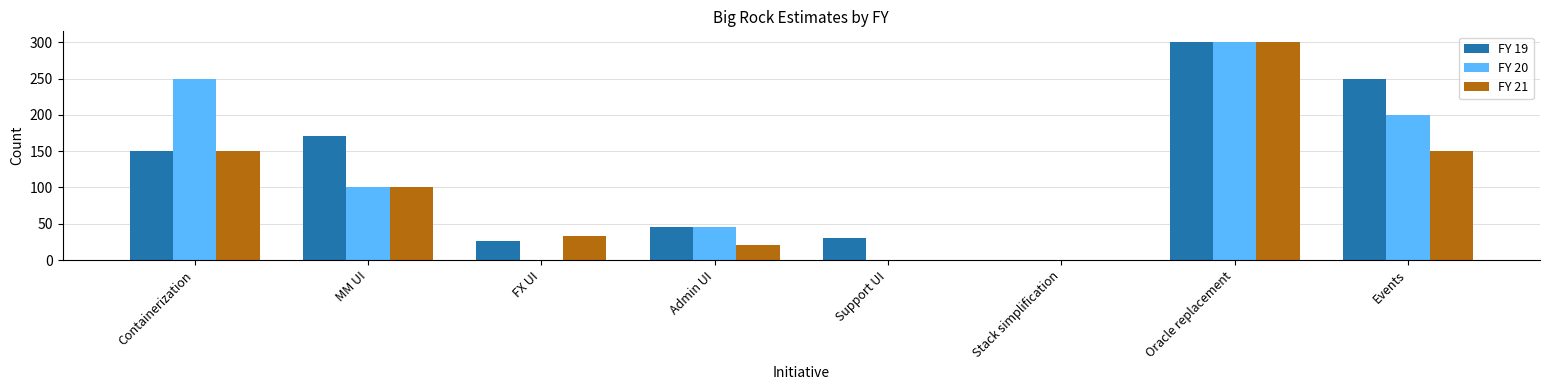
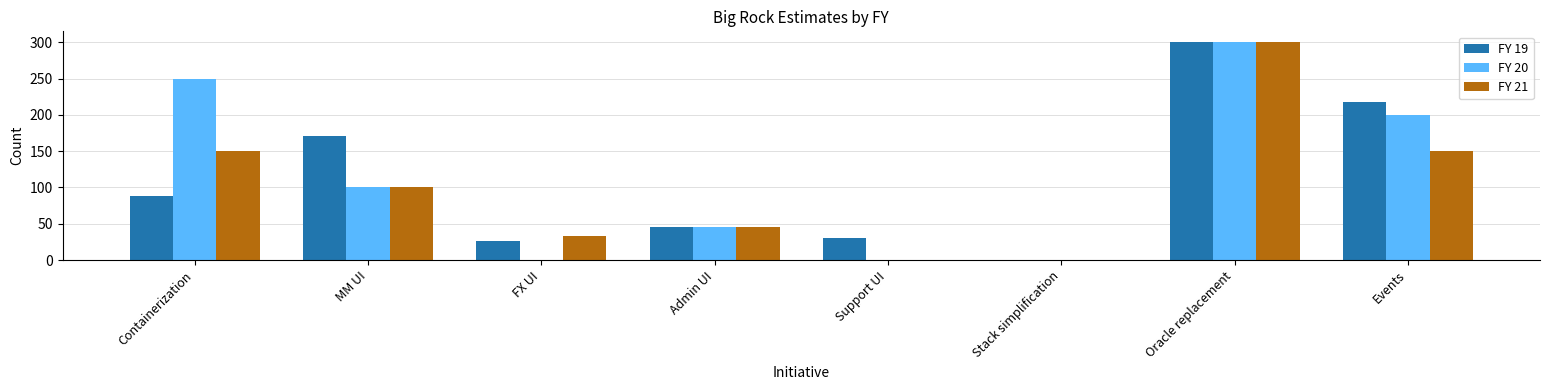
FY 19, Containerization: 150 -> 90
FY 21, Admin UI: 20 -> 50
FY 19, Events: 250 -> 220
